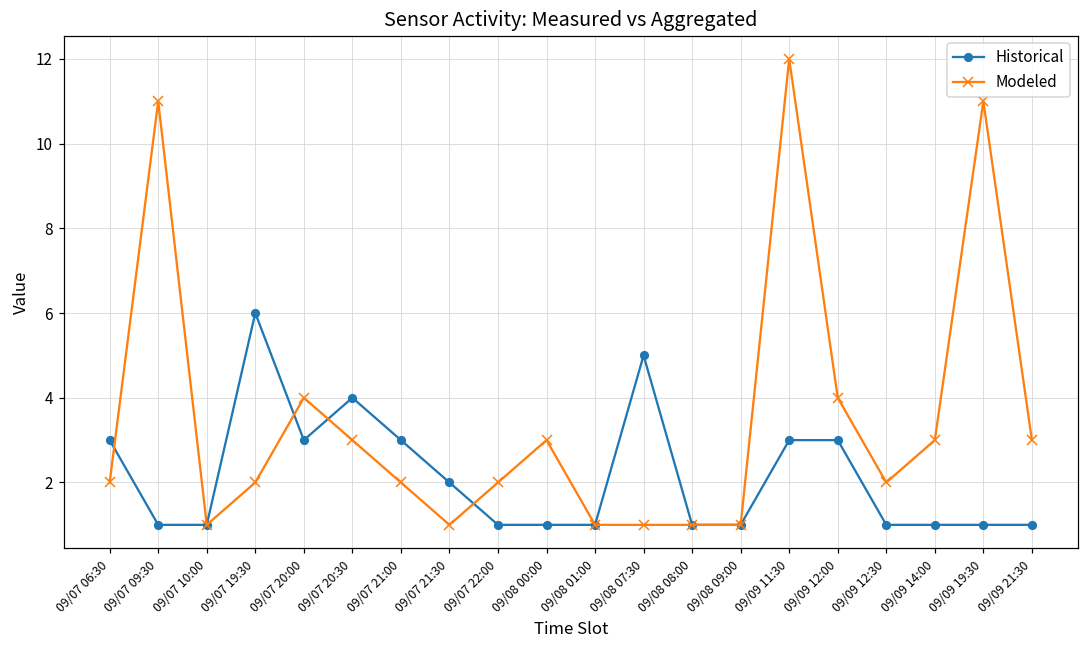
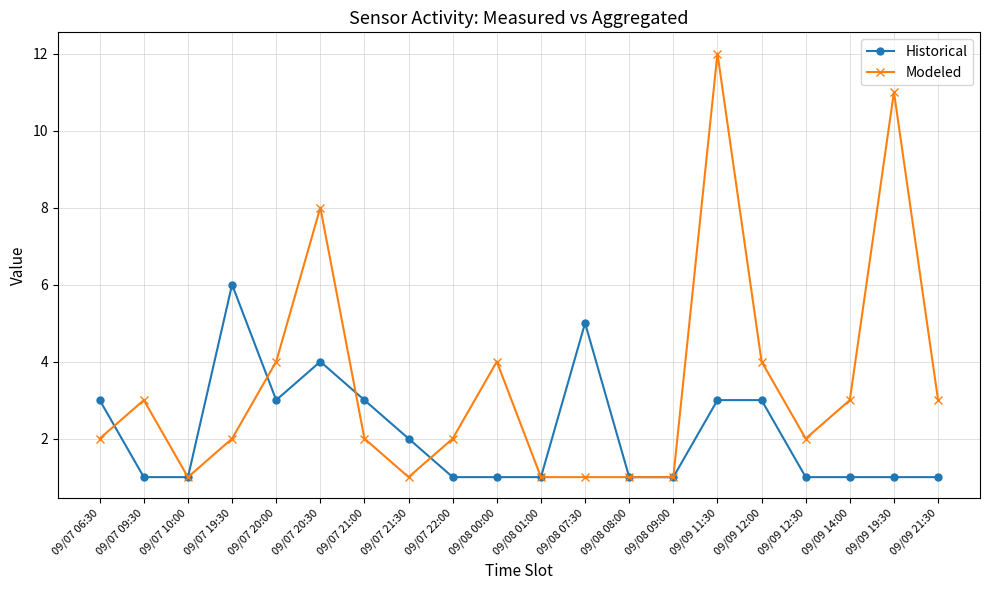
Modeled, 09/07 09:30: 11 -> 3
Modeled, 09/07 20:30: 3 -> 8
Modeled, 09/08 00:00: 3 -> 4
